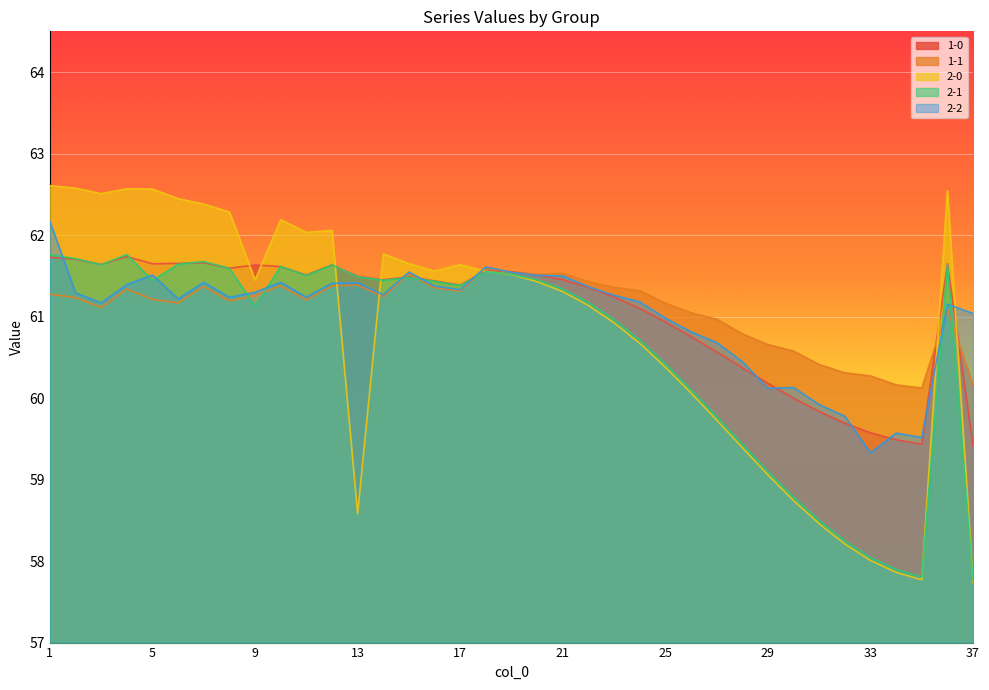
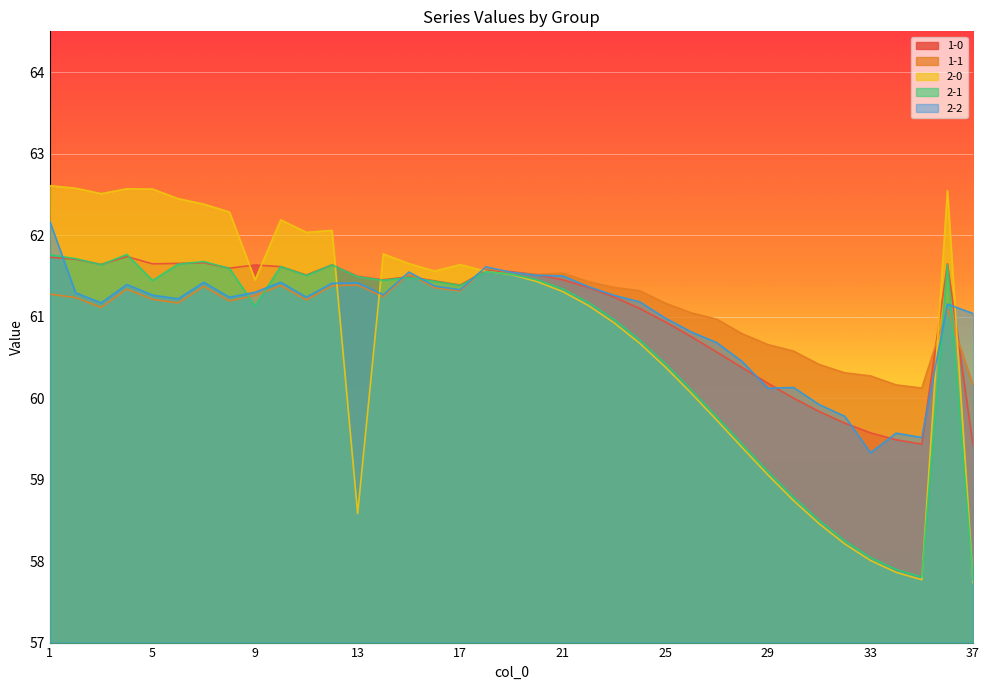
2-2, 5: 61.5 -> 61.3
